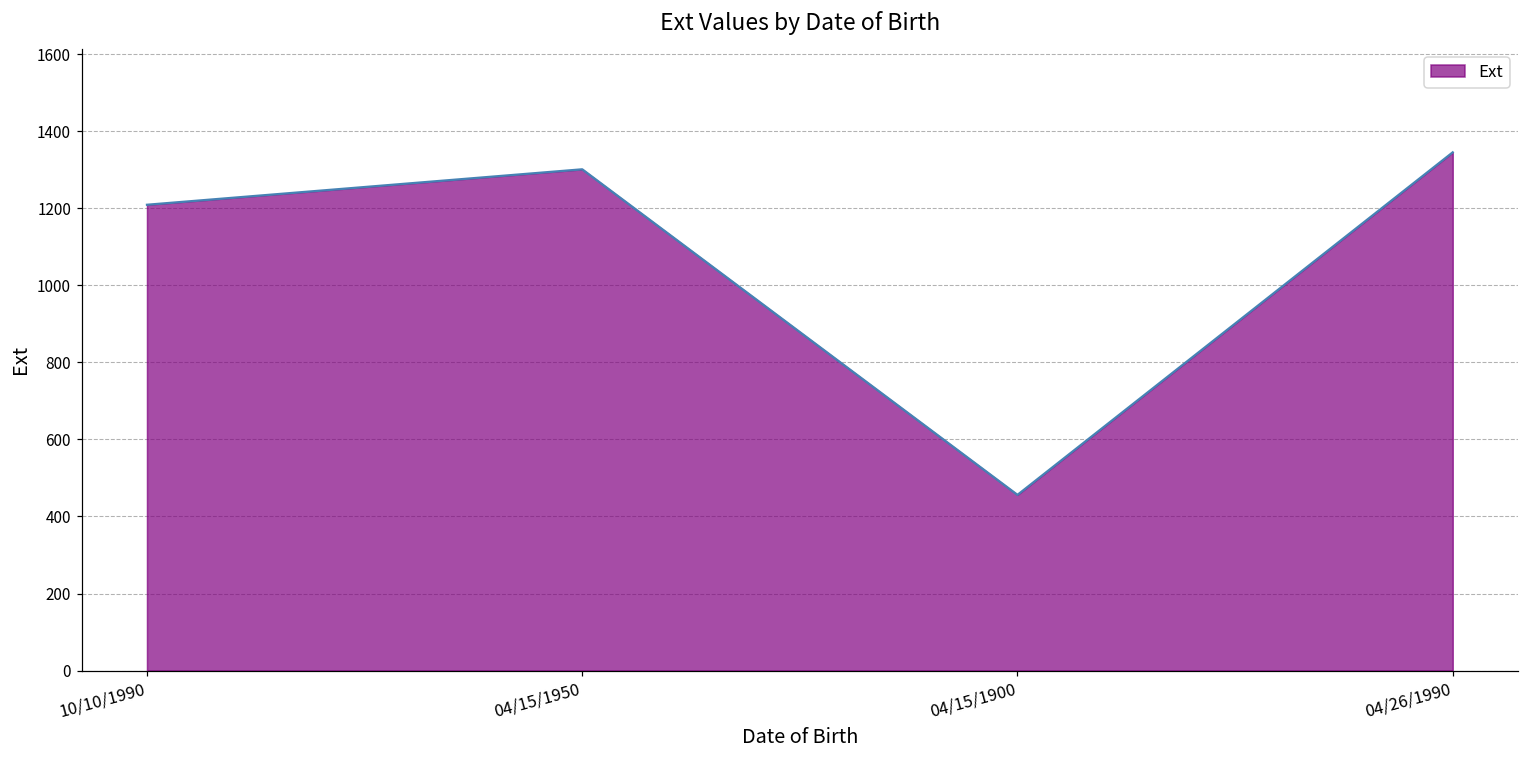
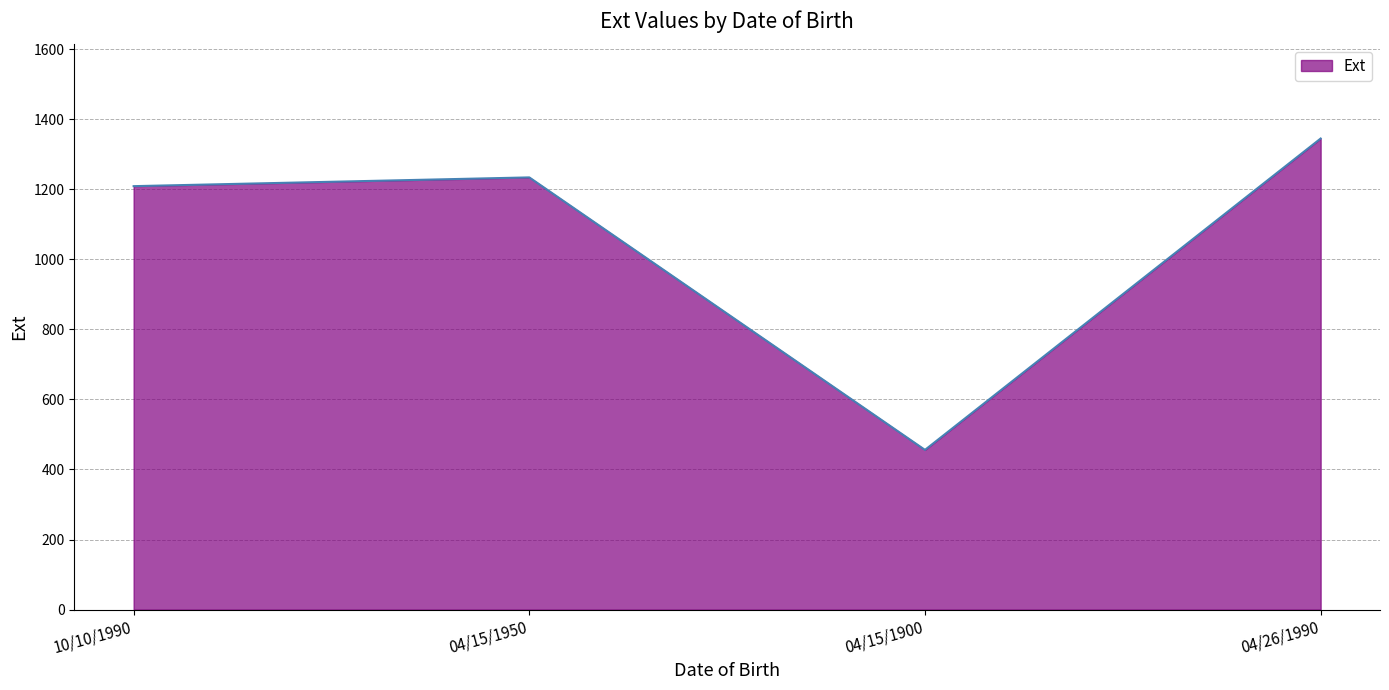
04/15/1950: 1300 -> 1230
